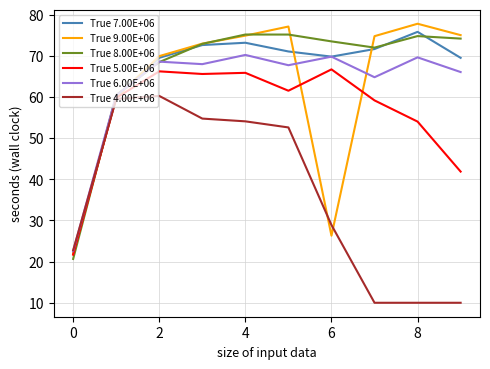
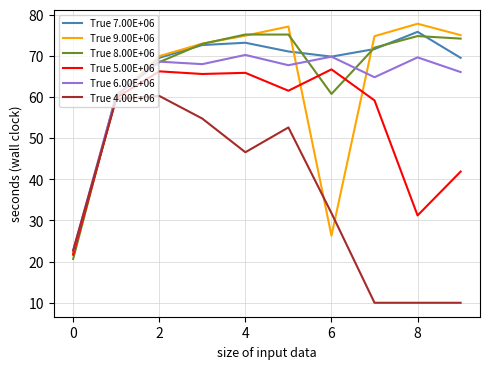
True 4.00E+06, 4: 54 -> 47
True 8.00E+06, 6: 74 -> 61
True 4.00E+06, 6: 29 -> 32
True 5.00E+06, 8: 54 -> 31
